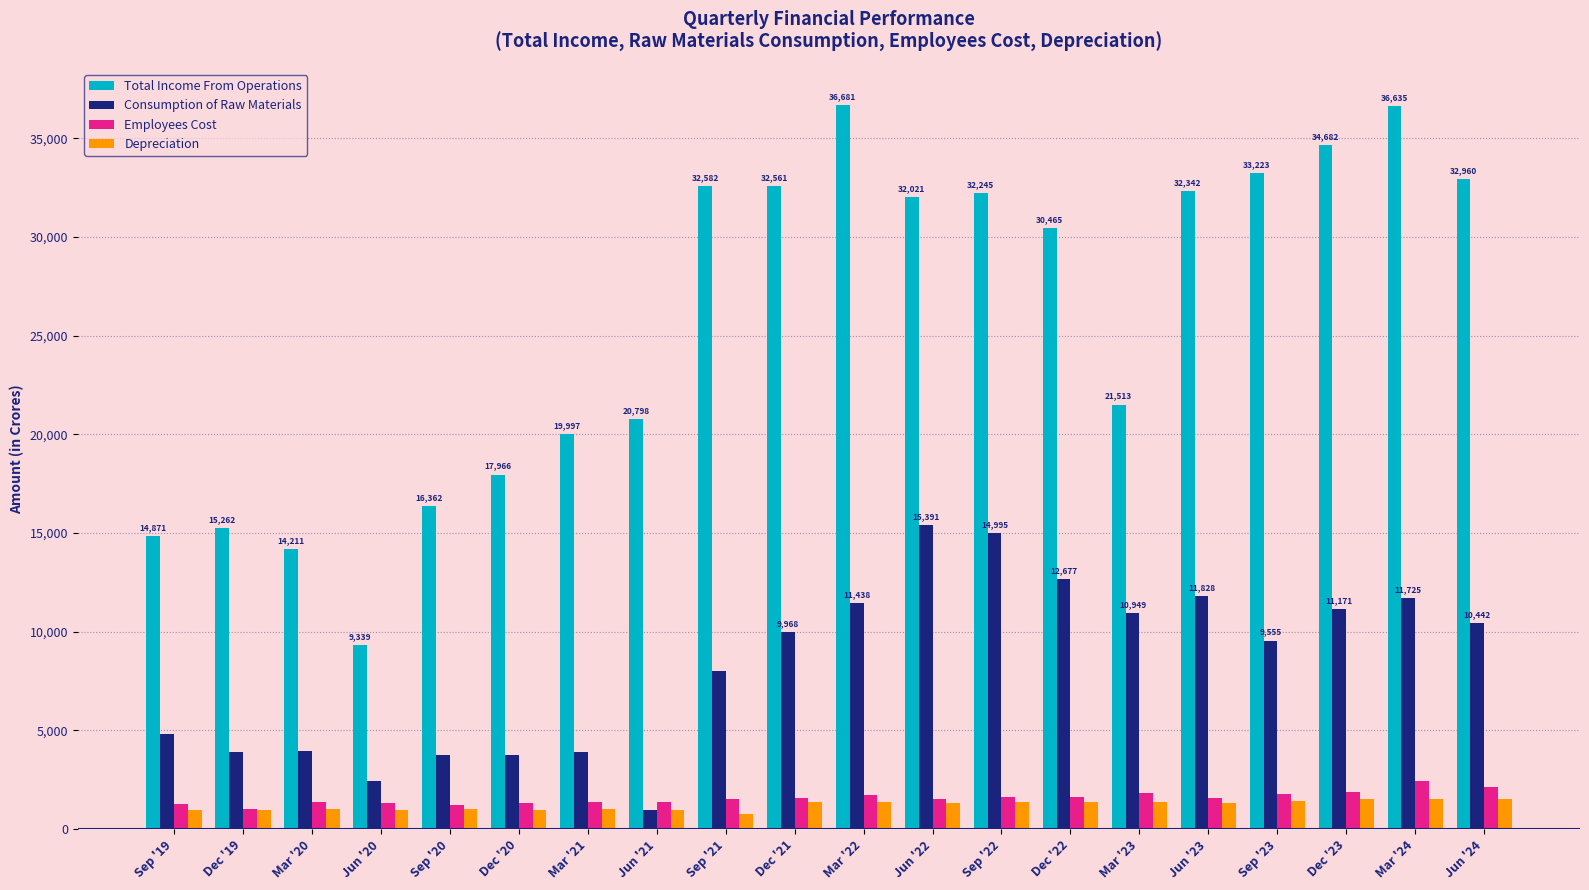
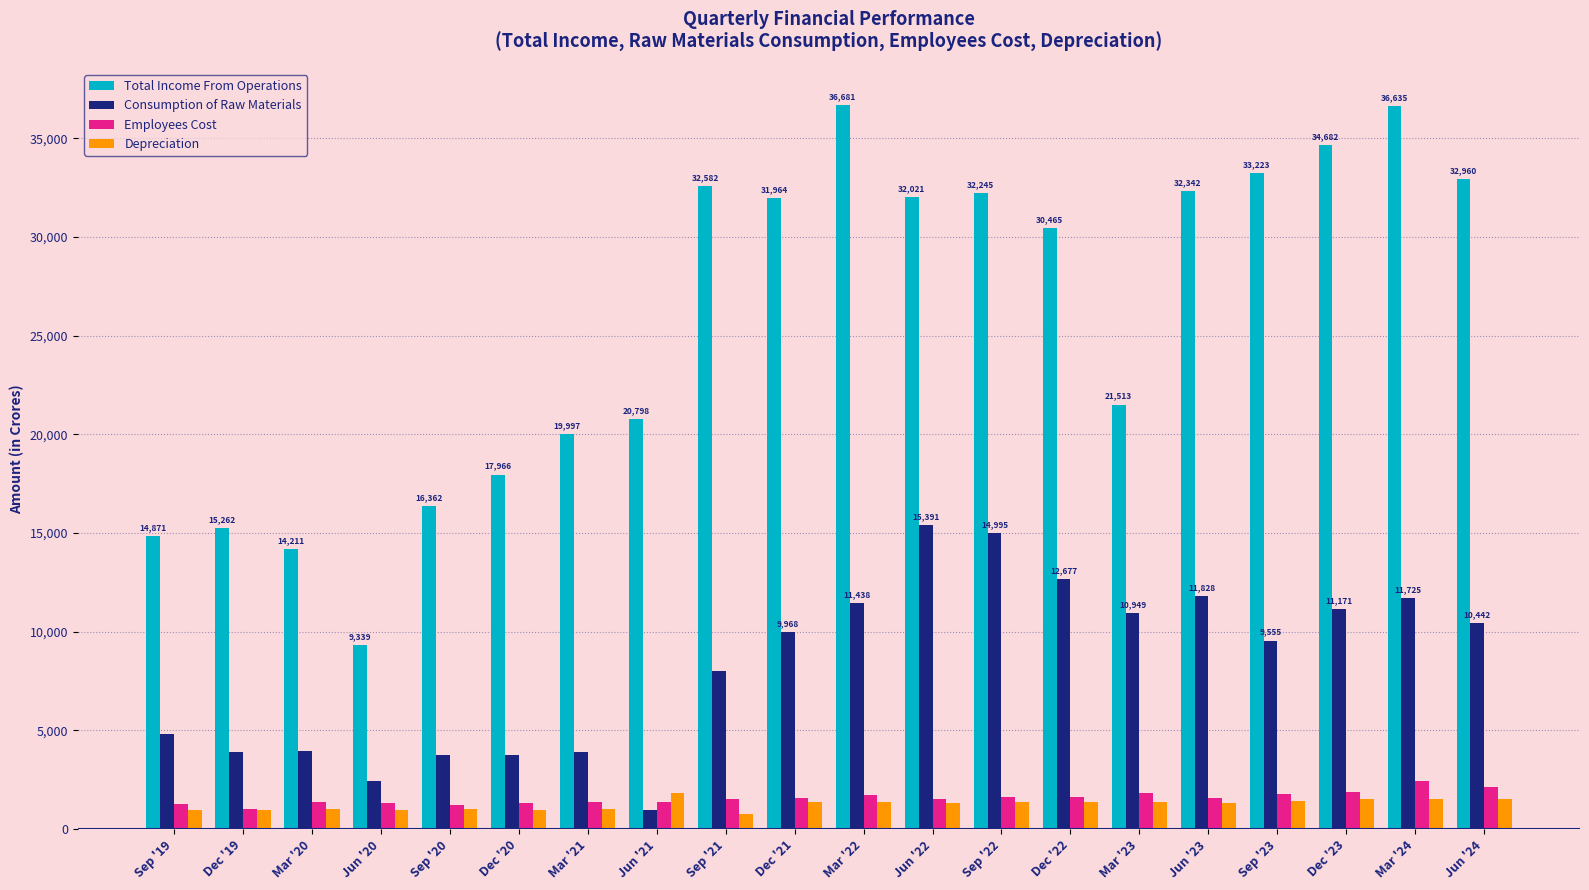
Depreciation, Jun '21: 1,000 -> 1,800
Total Income From Operations, Dec '21: 32,561 -> 31,964
